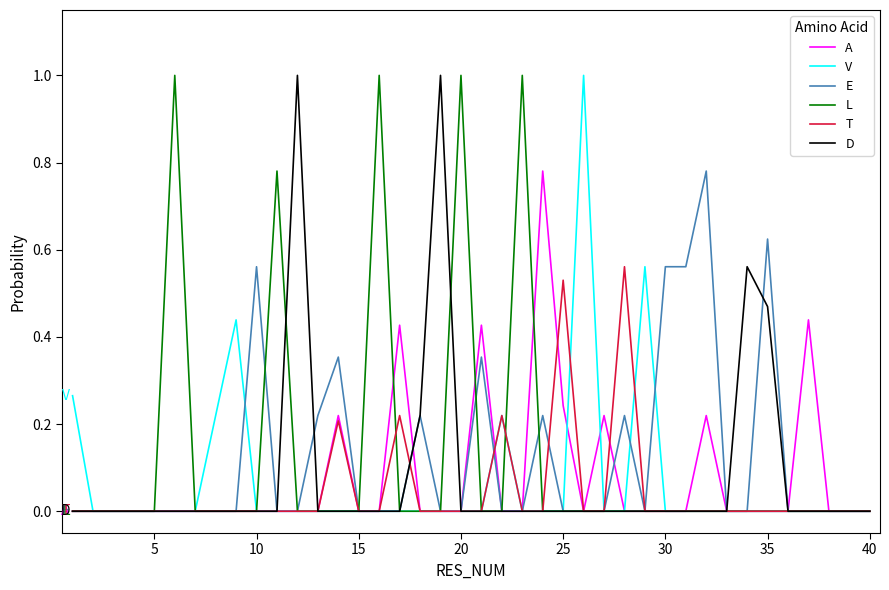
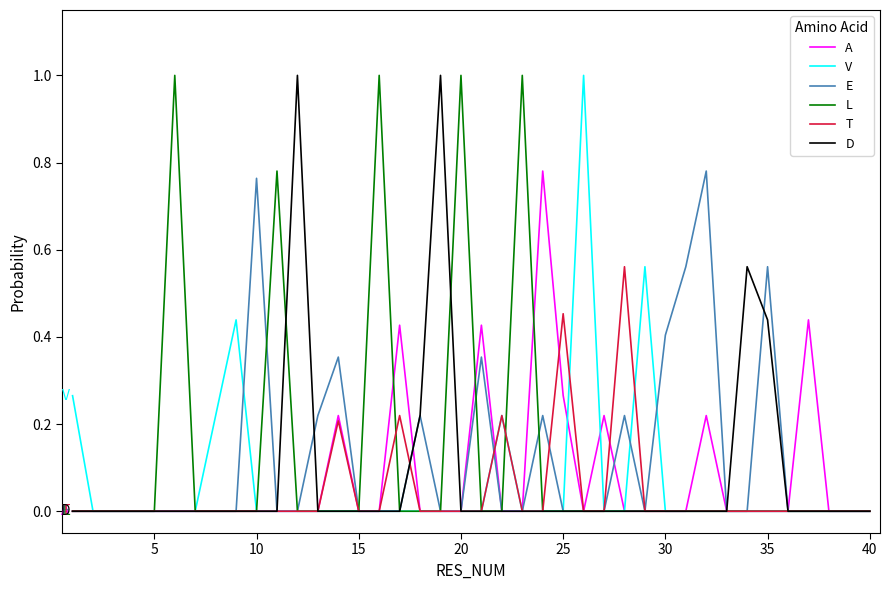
E, 10: 0.56 -> 0.76
A, 25: 0.24 -> 0.27
T, 25: 0.53 -> 0.45
E, 30: 0.56 -> 0.40
E, 35: 0.62 -> 0.56
D, 35: 0.47 -> 0.44
